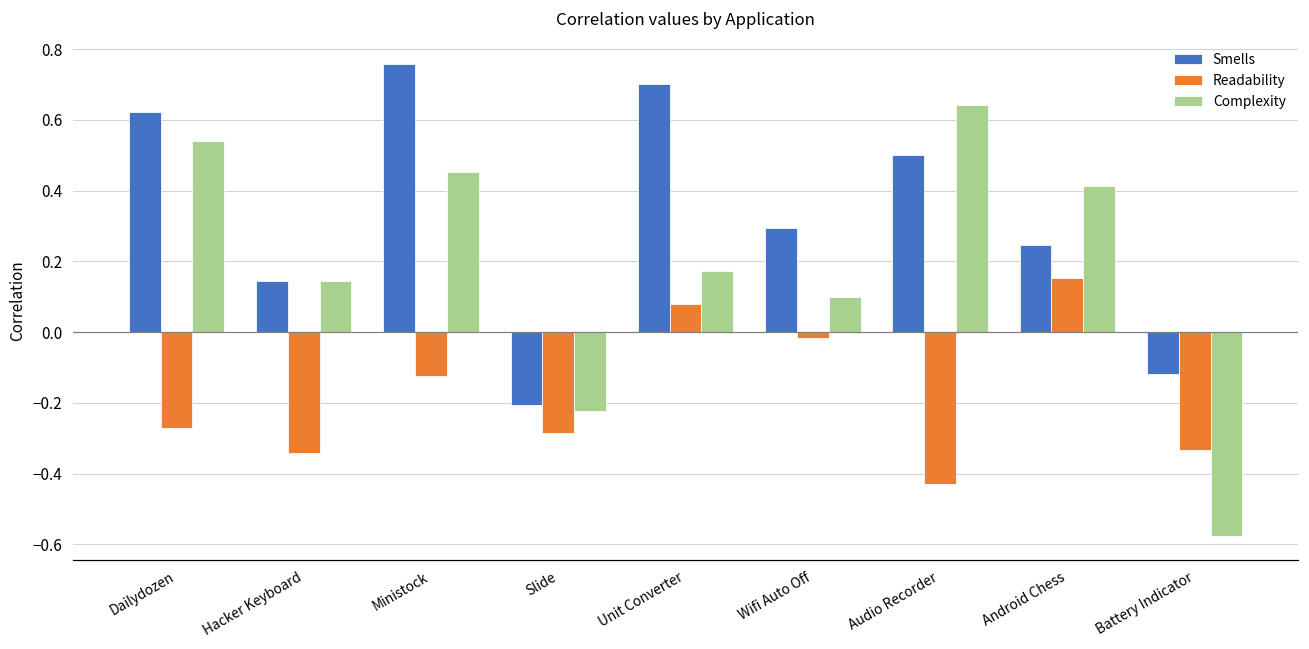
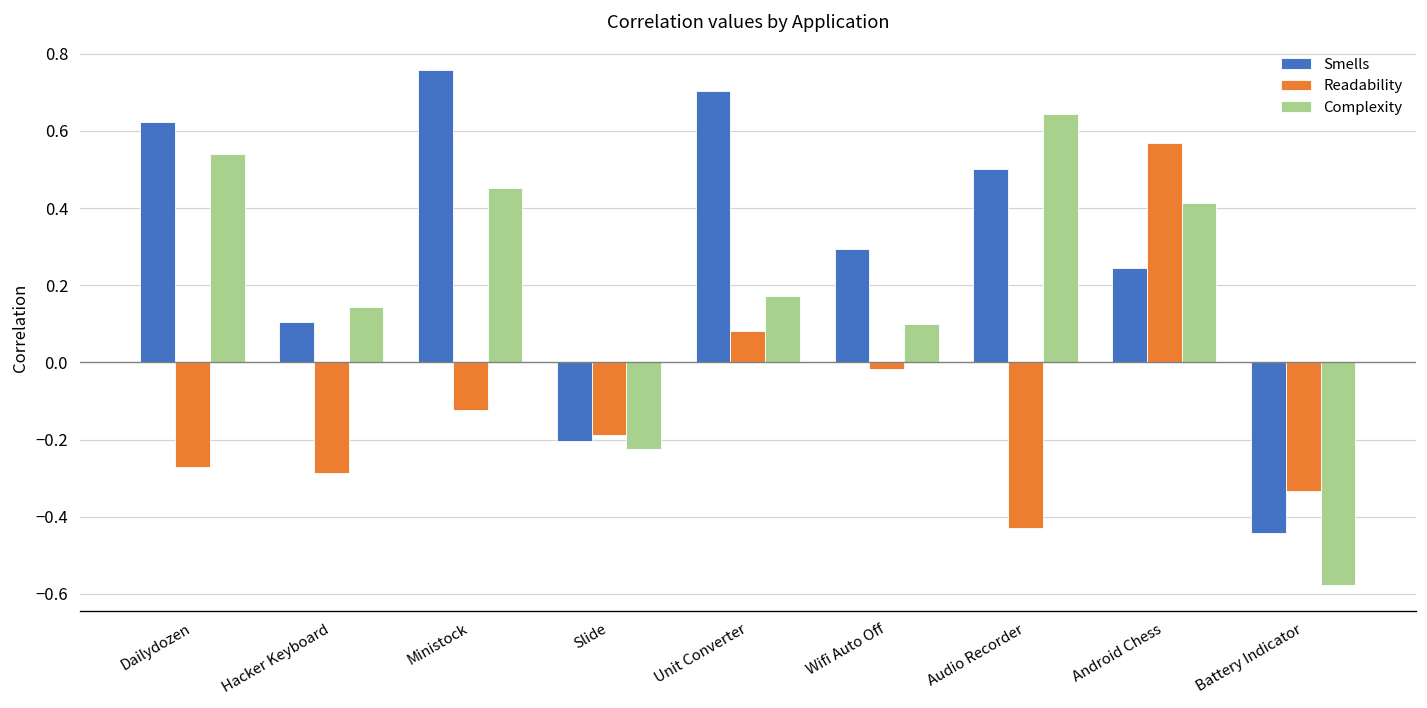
Smells, Hacker Keyboard: 0.14 -> 0.11
Readability, Hacker Keyboard: -0.34 -> -0.29
Readability, Slide: -0.29 -> -0.19
Readability, Android Chess: 0.15 -> 0.57
Smells, Battery Indicator: -0.12 -> -0.44
